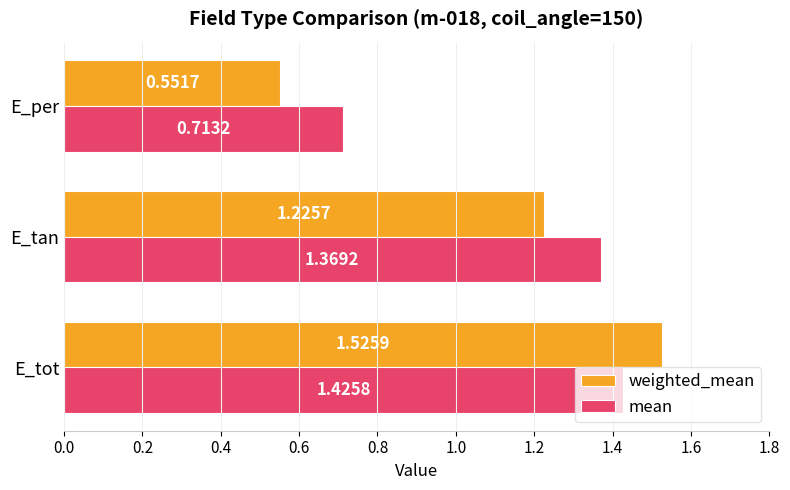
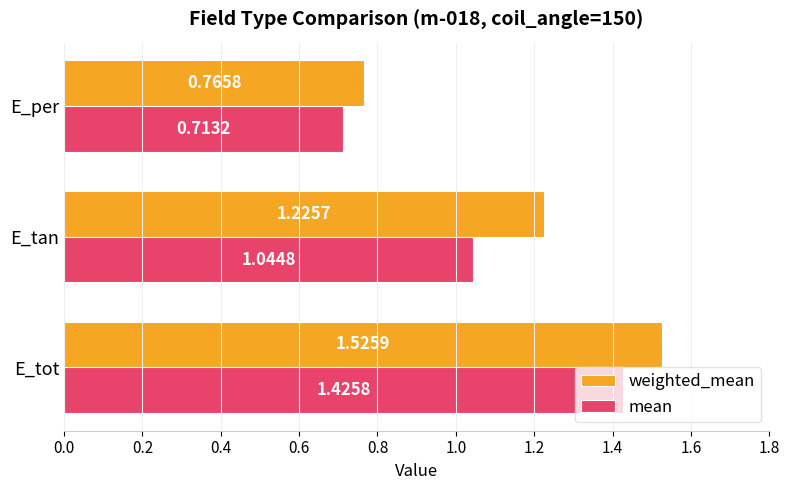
weighted_mean, E_per: 0.5517 -> 0.7658
mean, E_tan: 1.3692 -> 1.0448
